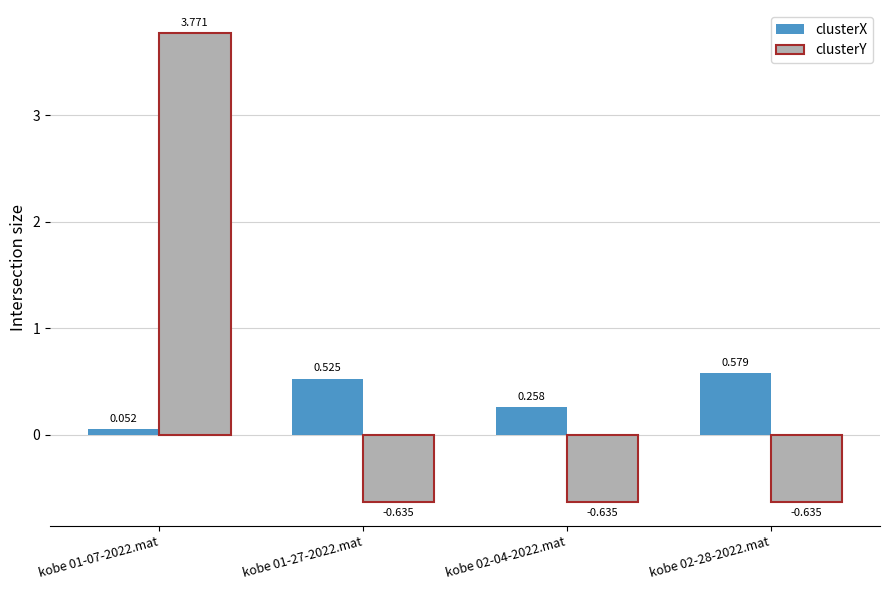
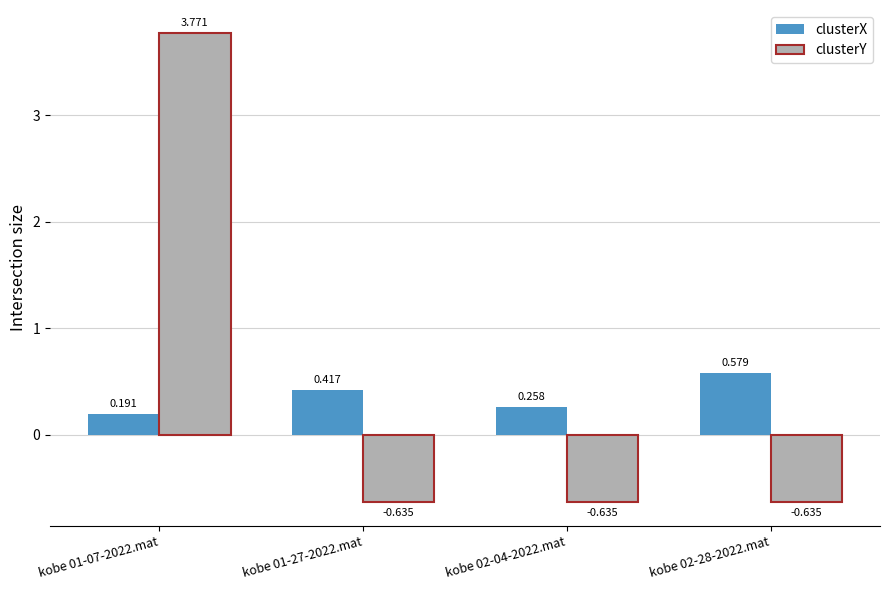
clusterX, kobe 01-07-2022.mat: 0.052 -> 0.191
clusterX, kobe 01-27-2022.mat: 0.525 -> 0.417
